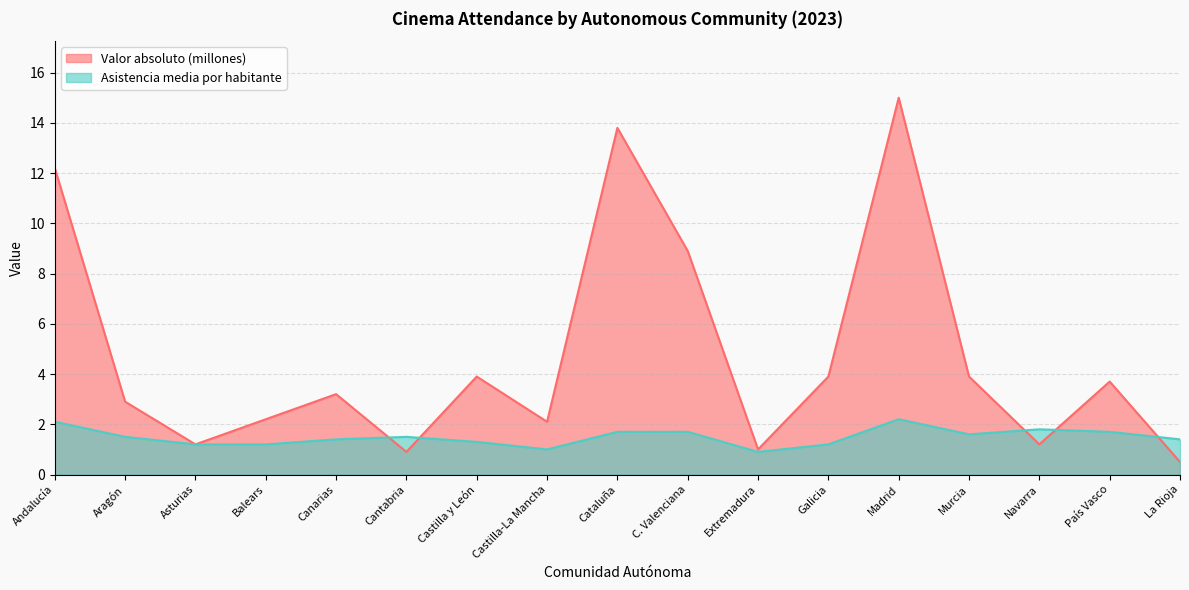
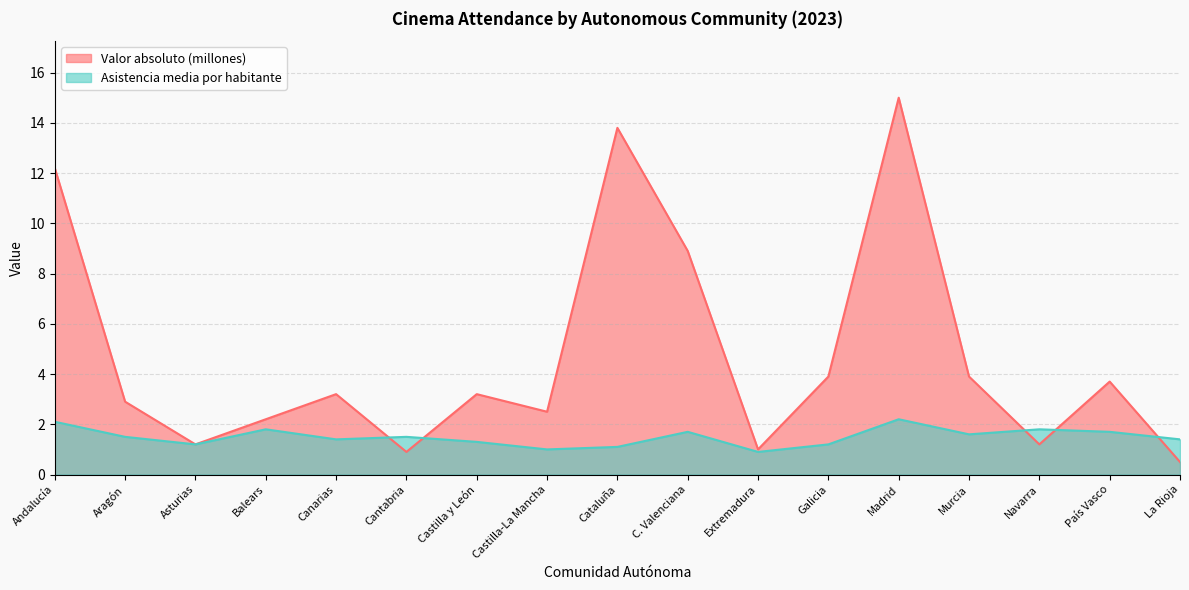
Asistencia media por habitante, Balears: 1.2 -> 1.8
Valor absoluto (millones), Castilla y León: 3.9 -> 3.2
Valor absoluto (millones), Castilla-La Mancha: 2.1 -> 2.5
Asistencia media por habitante, Cataluña: 1.7 -> 1.1
